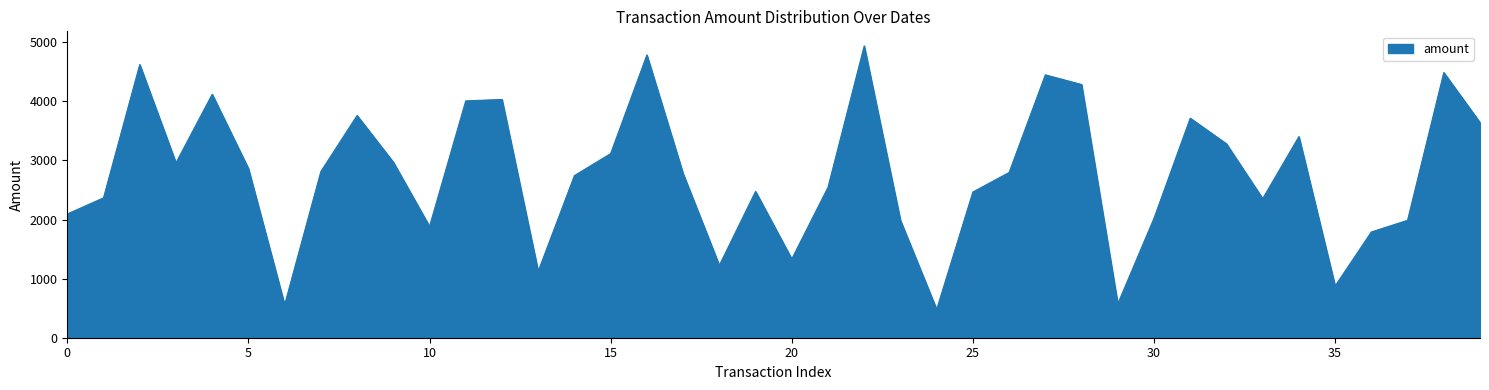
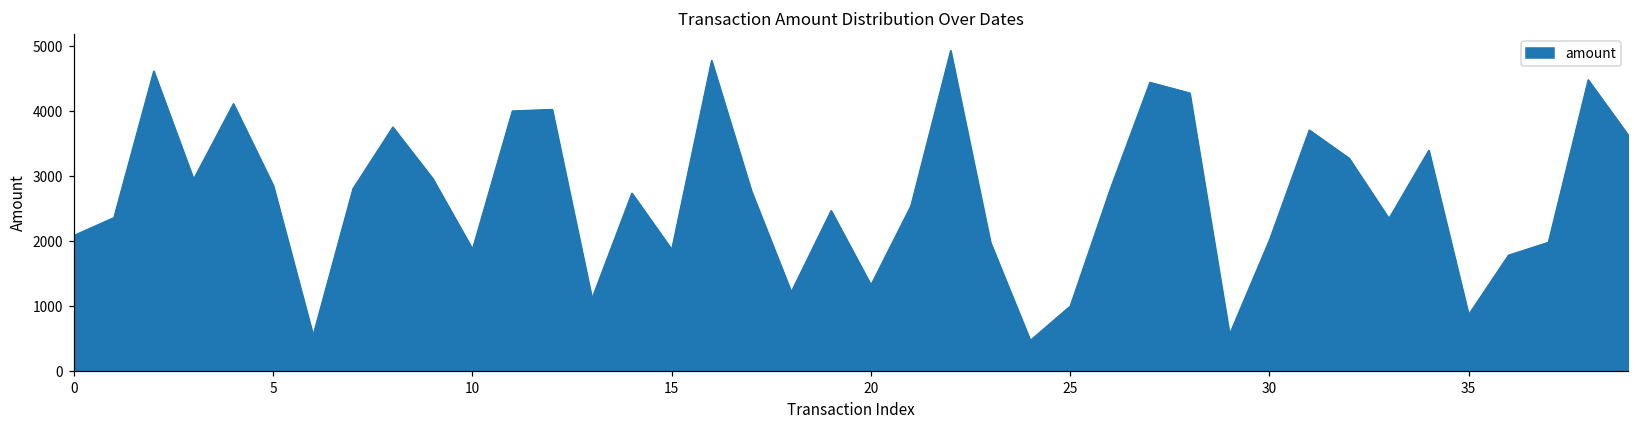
15: 3100 -> 1900
25: 2500 -> 1000
